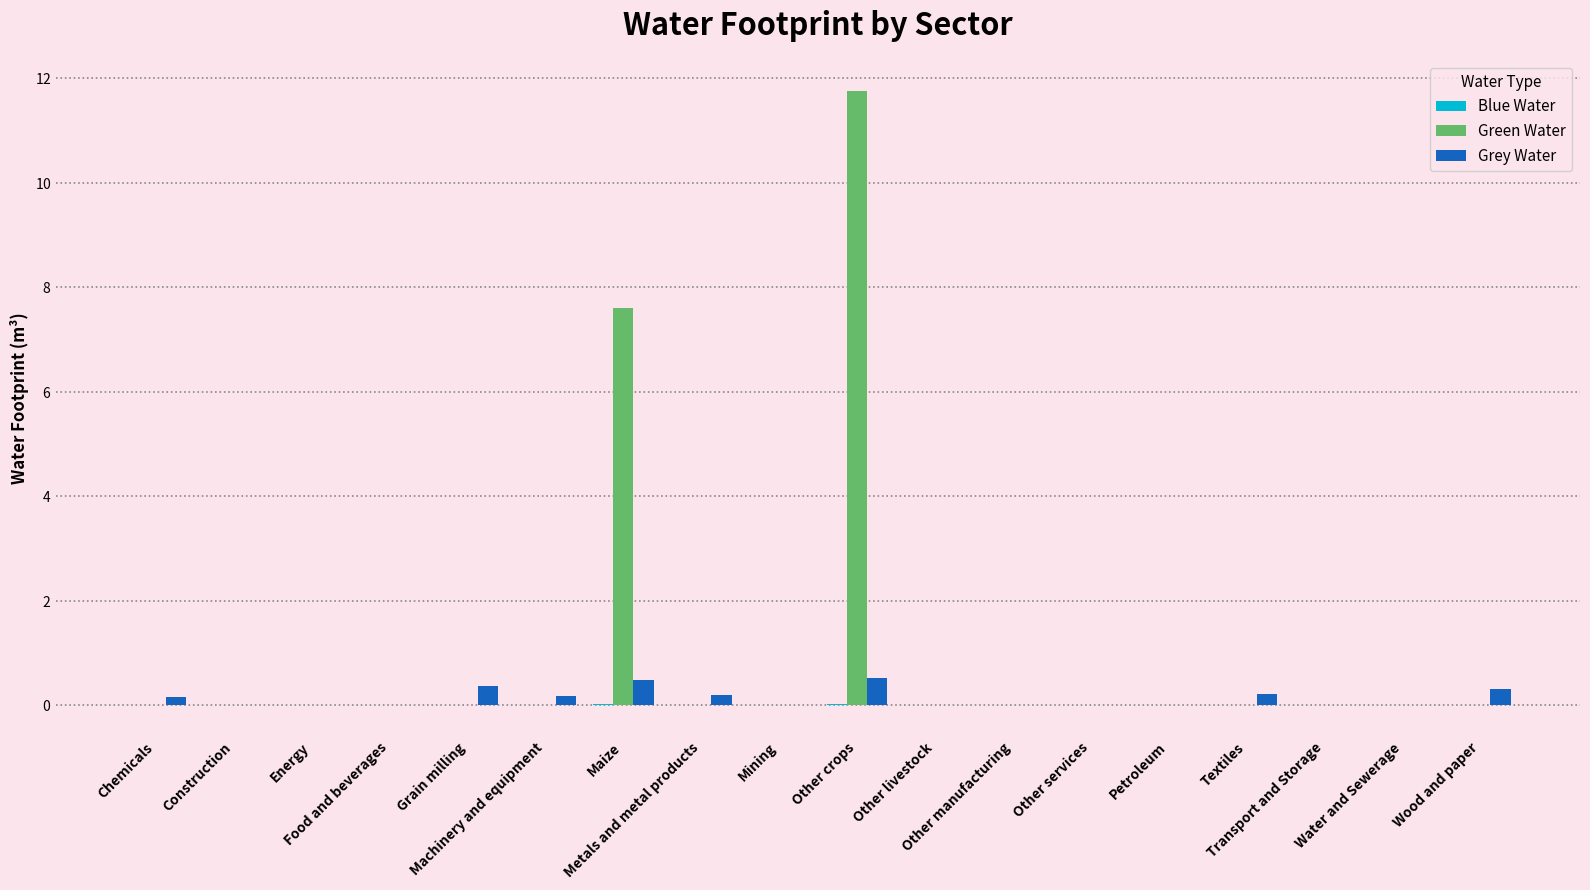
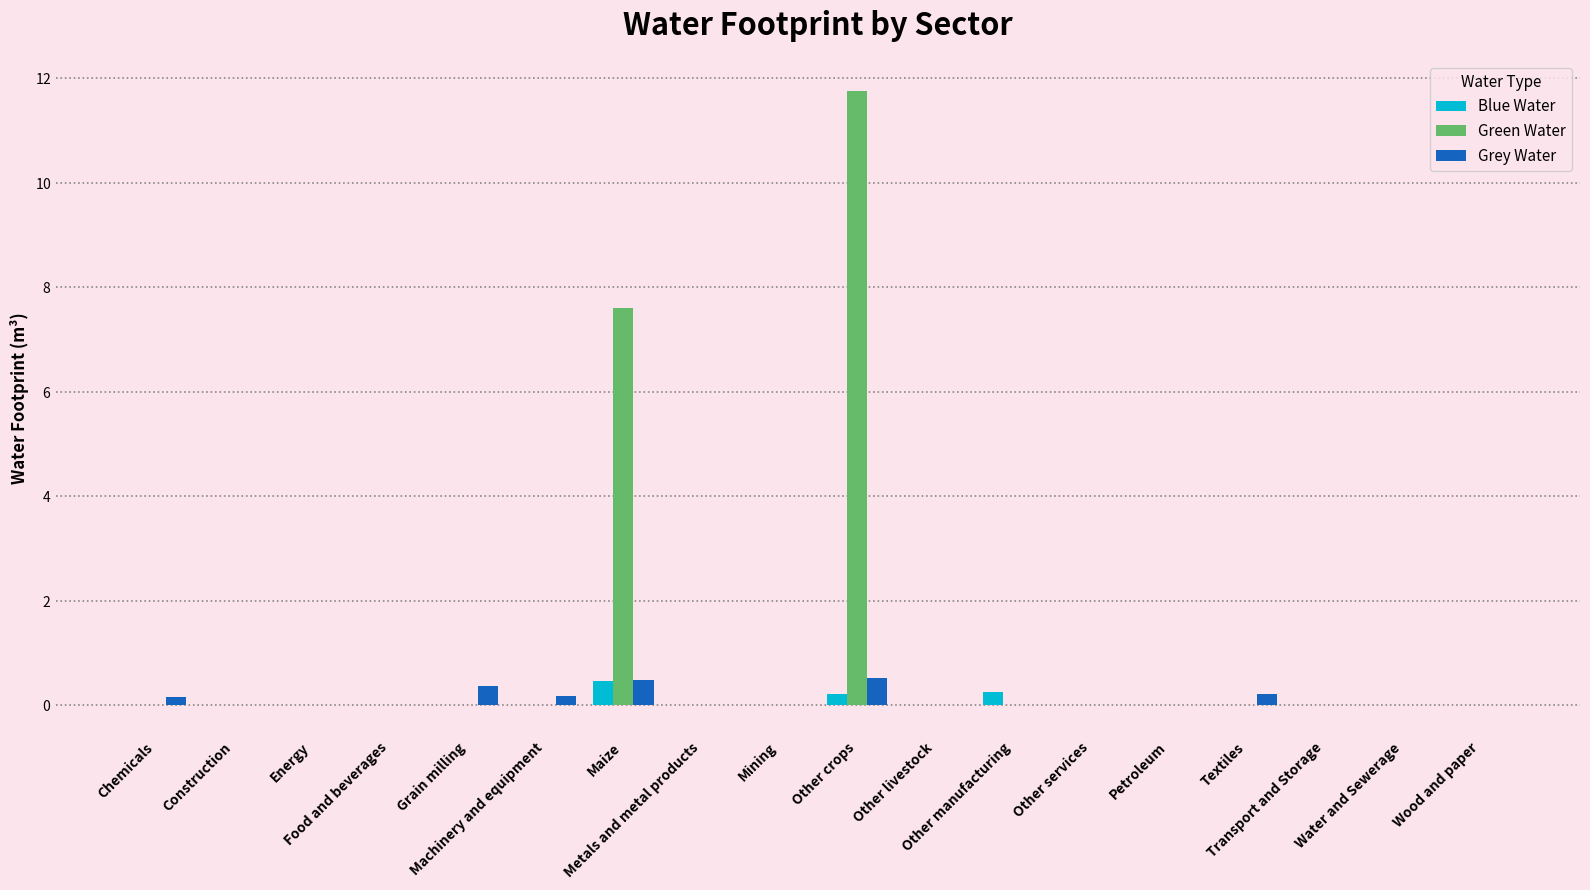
Blue Water, Maize: 0.0 -> 0.5
Grey Water, Metals and metal products: 0.2 -> 0.0
Blue Water, Other crops: 0.0 -> 0.2
Blue Water, Other manufacturing: 0.0 -> 0.2
Grey Water, Wood and paper: 0.3 -> 0.0
